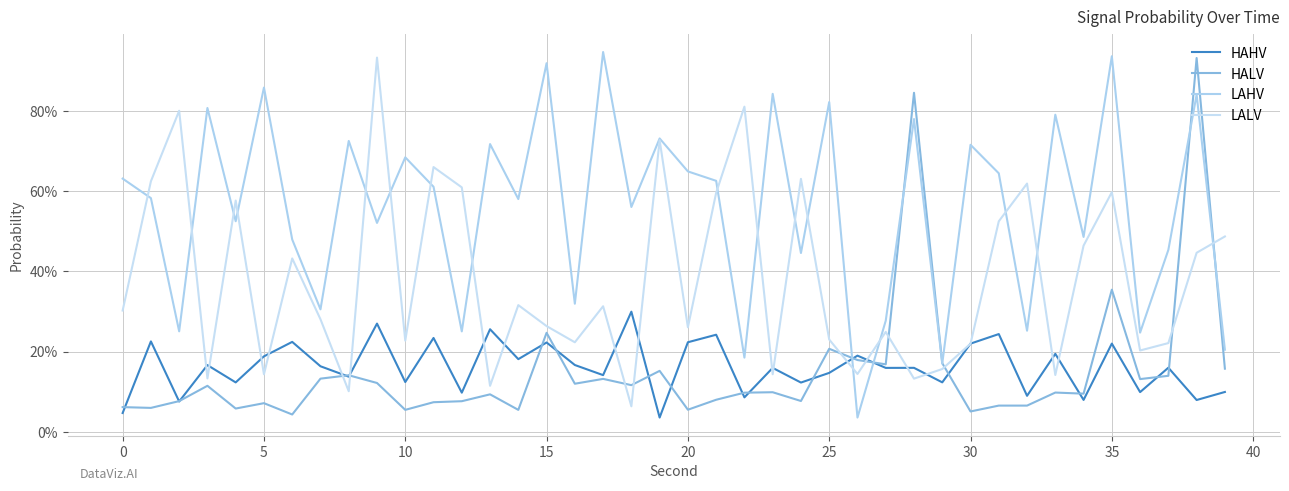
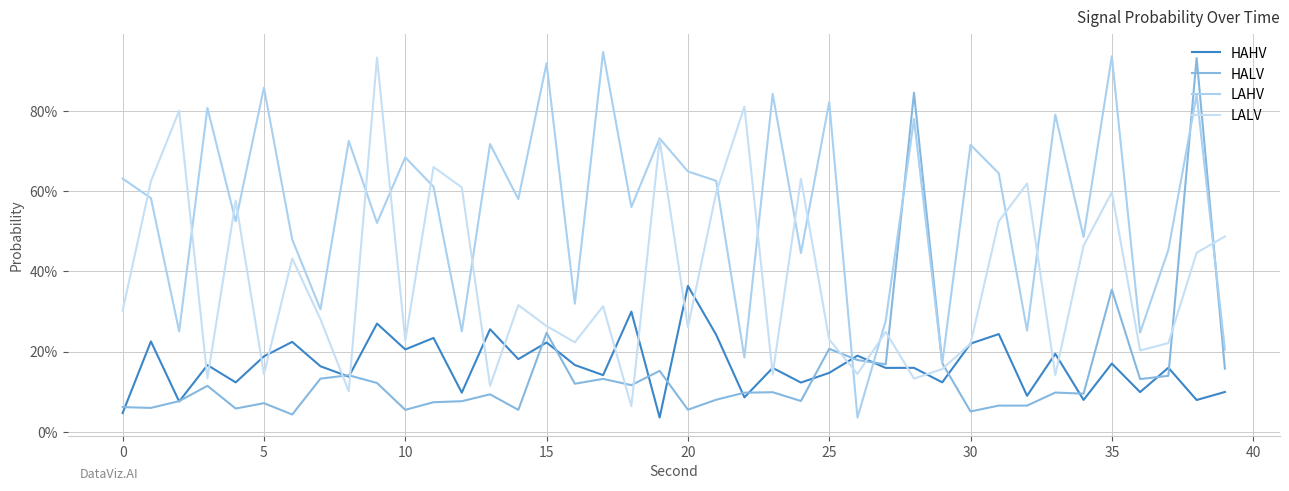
HAHV, 10: 12% -> 21%
HAHV, 20: 22% -> 36%
HAHV, 35: 22% -> 17%
